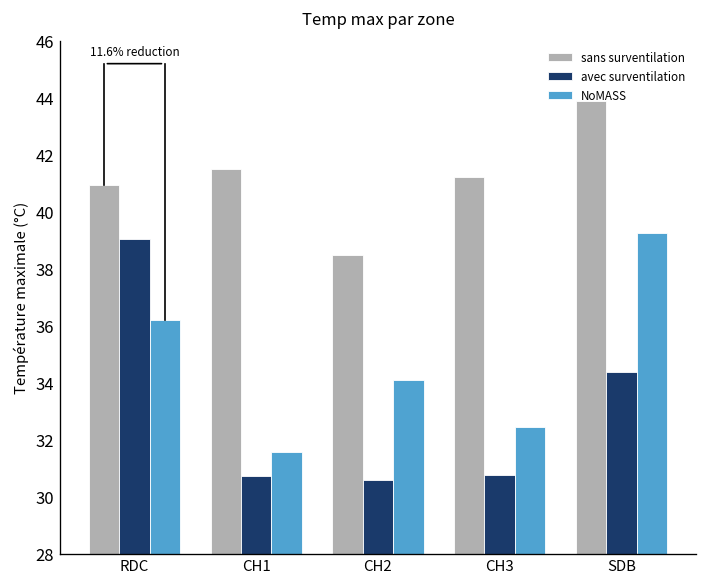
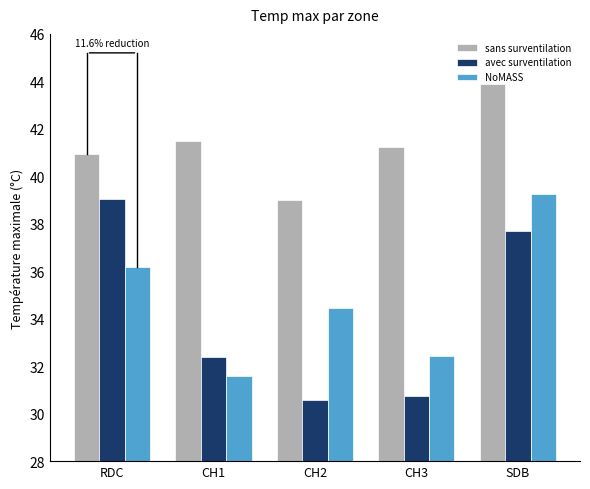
avec surventilation, CH1: 30.7 -> 32.4
sans surventilation, CH2: 38.5 -> 39.0
NoMASS, CH2: 34.1 -> 34.5
avec surventilation, SDB: 34.4 -> 37.7
